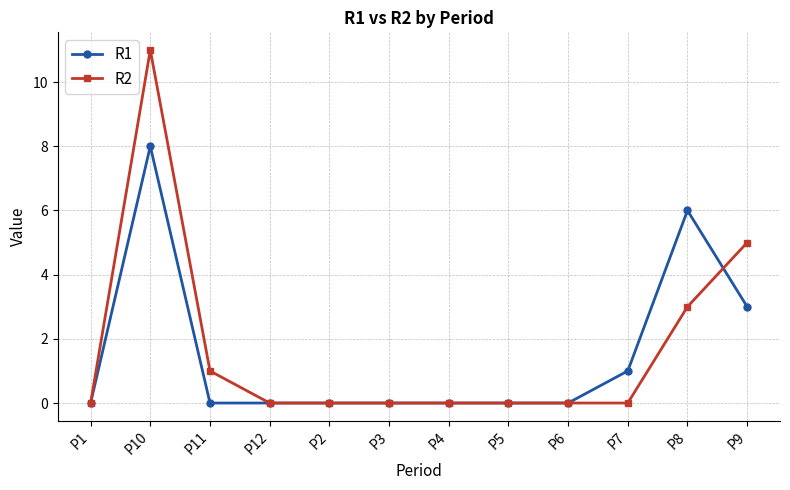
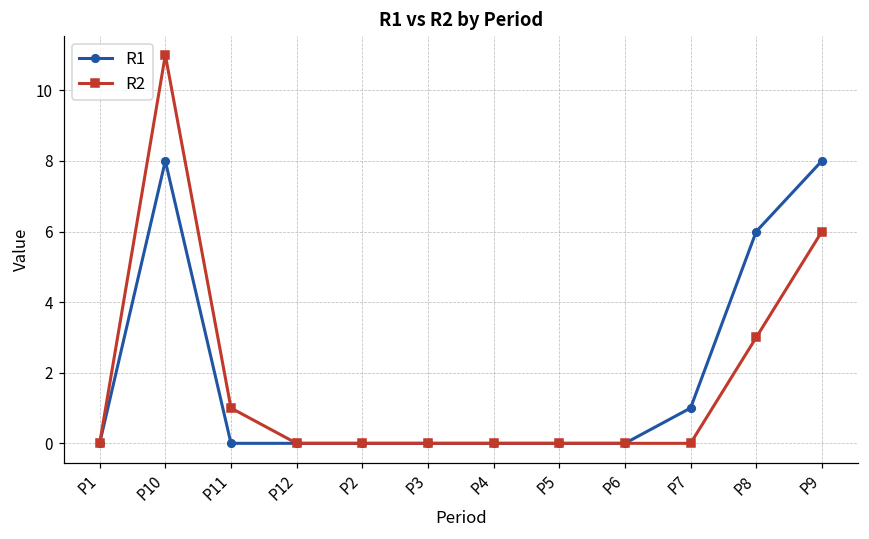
R1, P9: 3 -> 8
R2, P9: 5 -> 6
